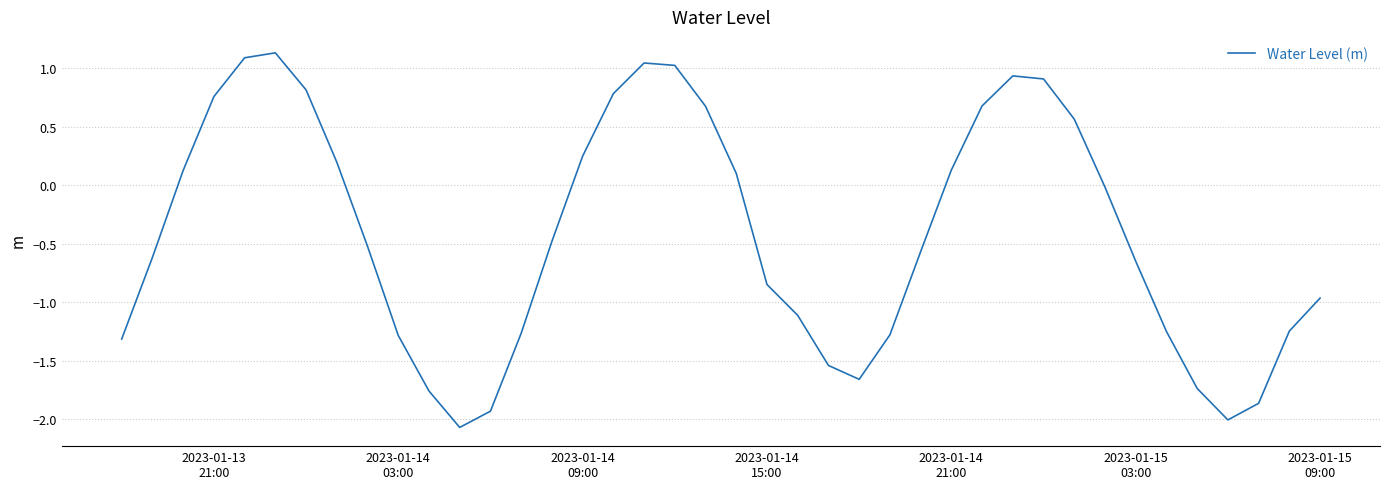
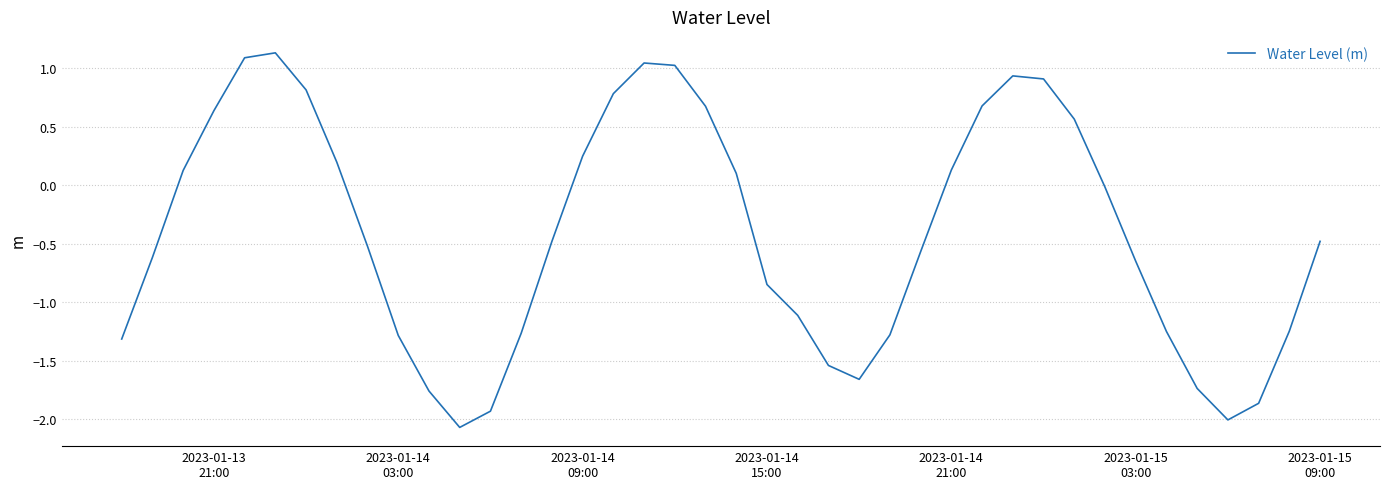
2023-01-13 21:00: 0.76 -> 0.64
2023-01-15 09:00: -0.96 -> -0.48
